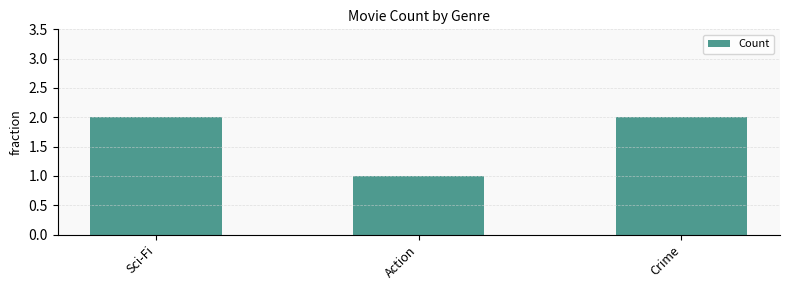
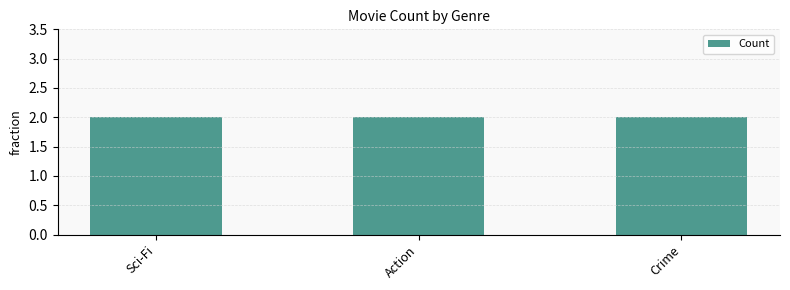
Action: 1 -> 2
